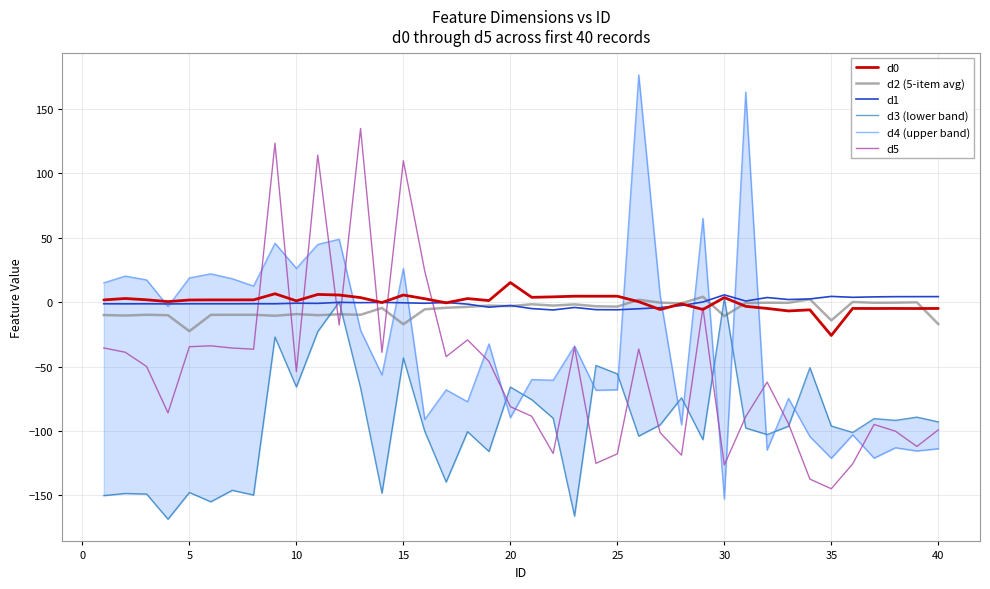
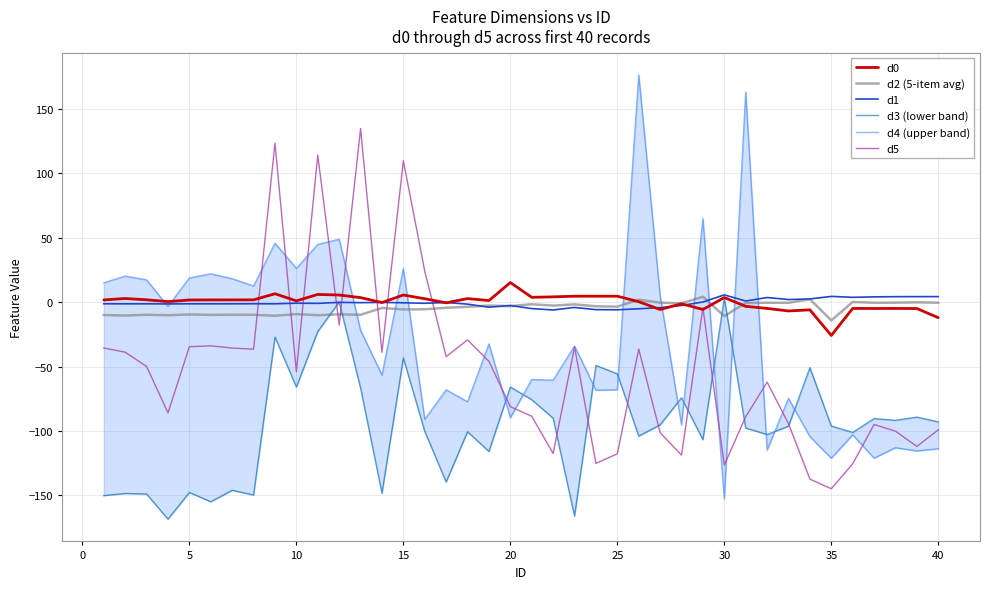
d2 (5-item avg), 5: -23 -> -10
d2 (5-item avg), 15: -17 -> -6
d0, 40: -5 -> -12
d2 (5-item avg), 40: -17 -> 0
